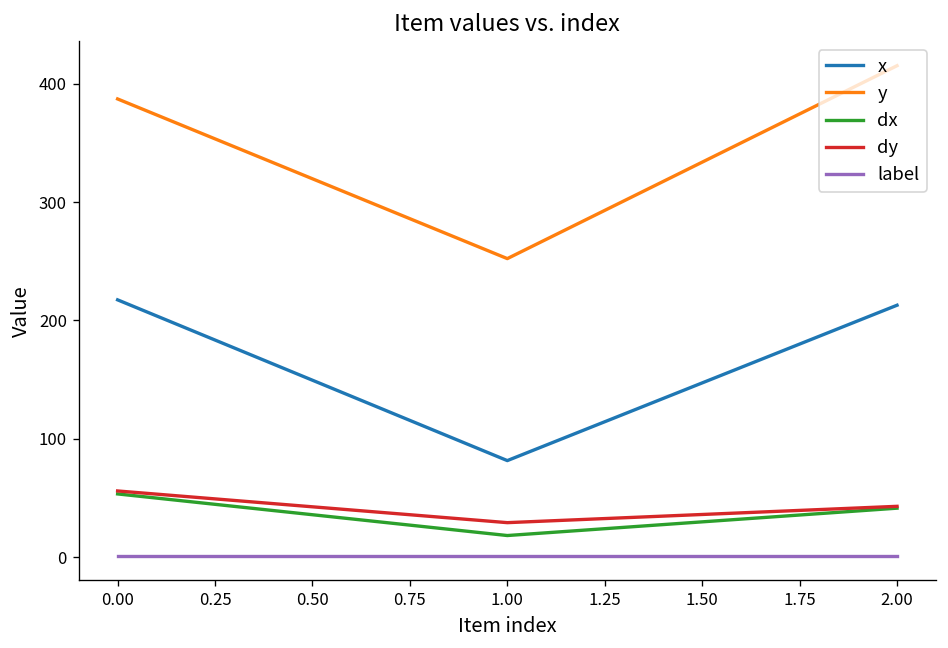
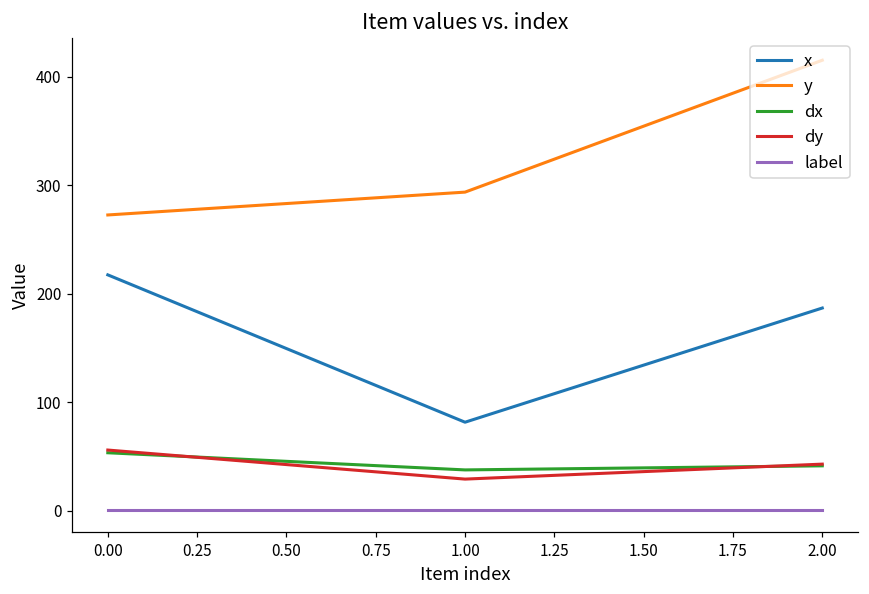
y, 0.00: 390 -> 270
y, 1.00: 250 -> 290
dx, 1.00: 20 -> 40
x, 2.00: 210 -> 190
